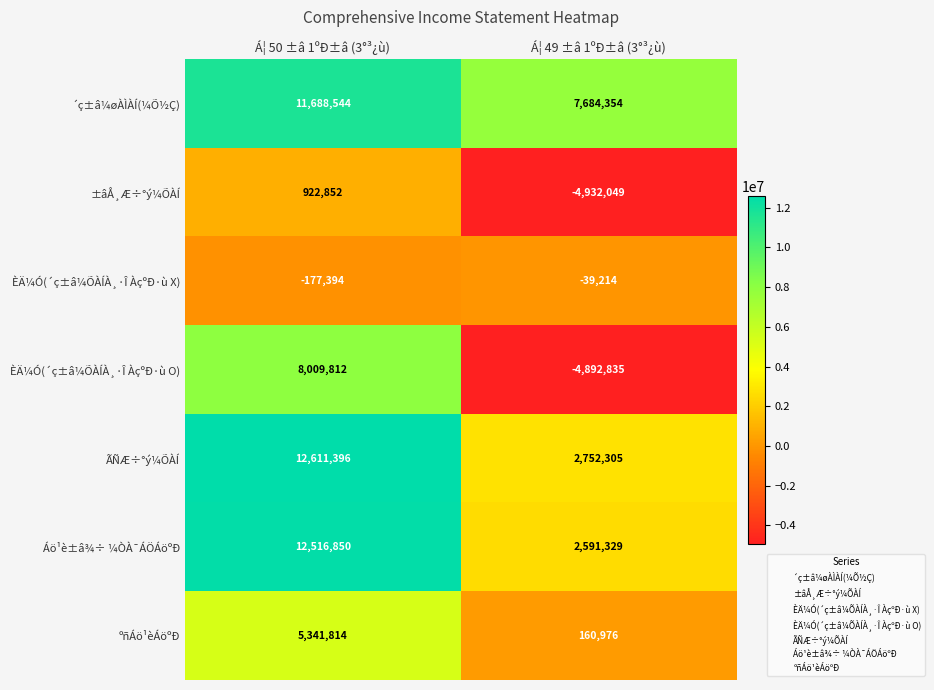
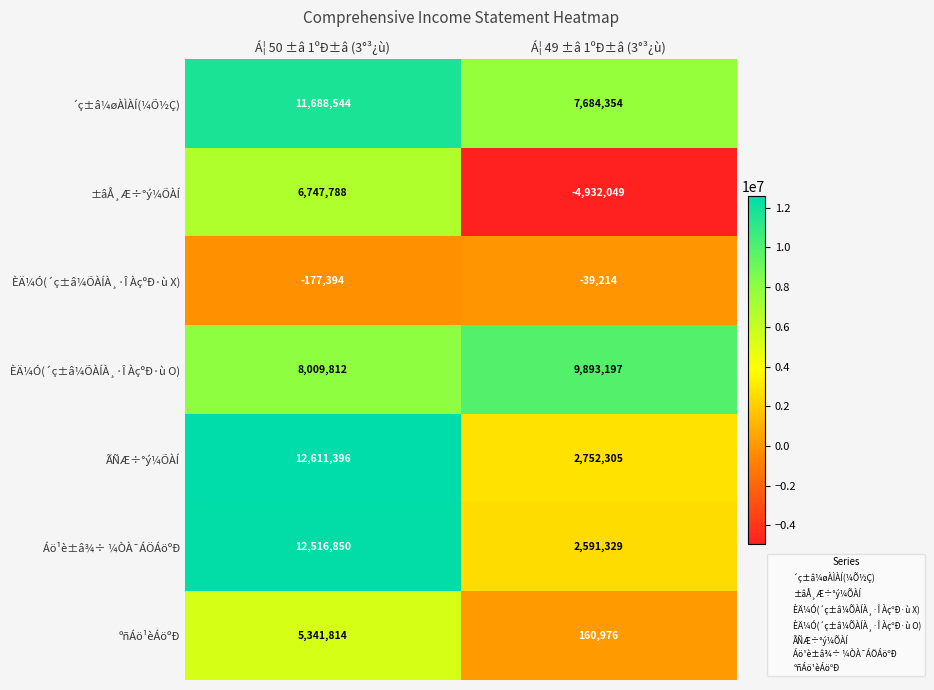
±âÅ¸Æ÷°ý¼ÕÀÍ, Á¦ 50 ±â 1ºÐ±â (3°³¿ù): 922,852 -> 6,747,788
ÈÄ¼Ó(´ç±â¼ÕÀÍÀ¸·Î ÀçºÐ·ù O), Á¦ 49 ±â 1ºÐ±â (3°³¿ù): -4,892,835 -> 9,893,197
